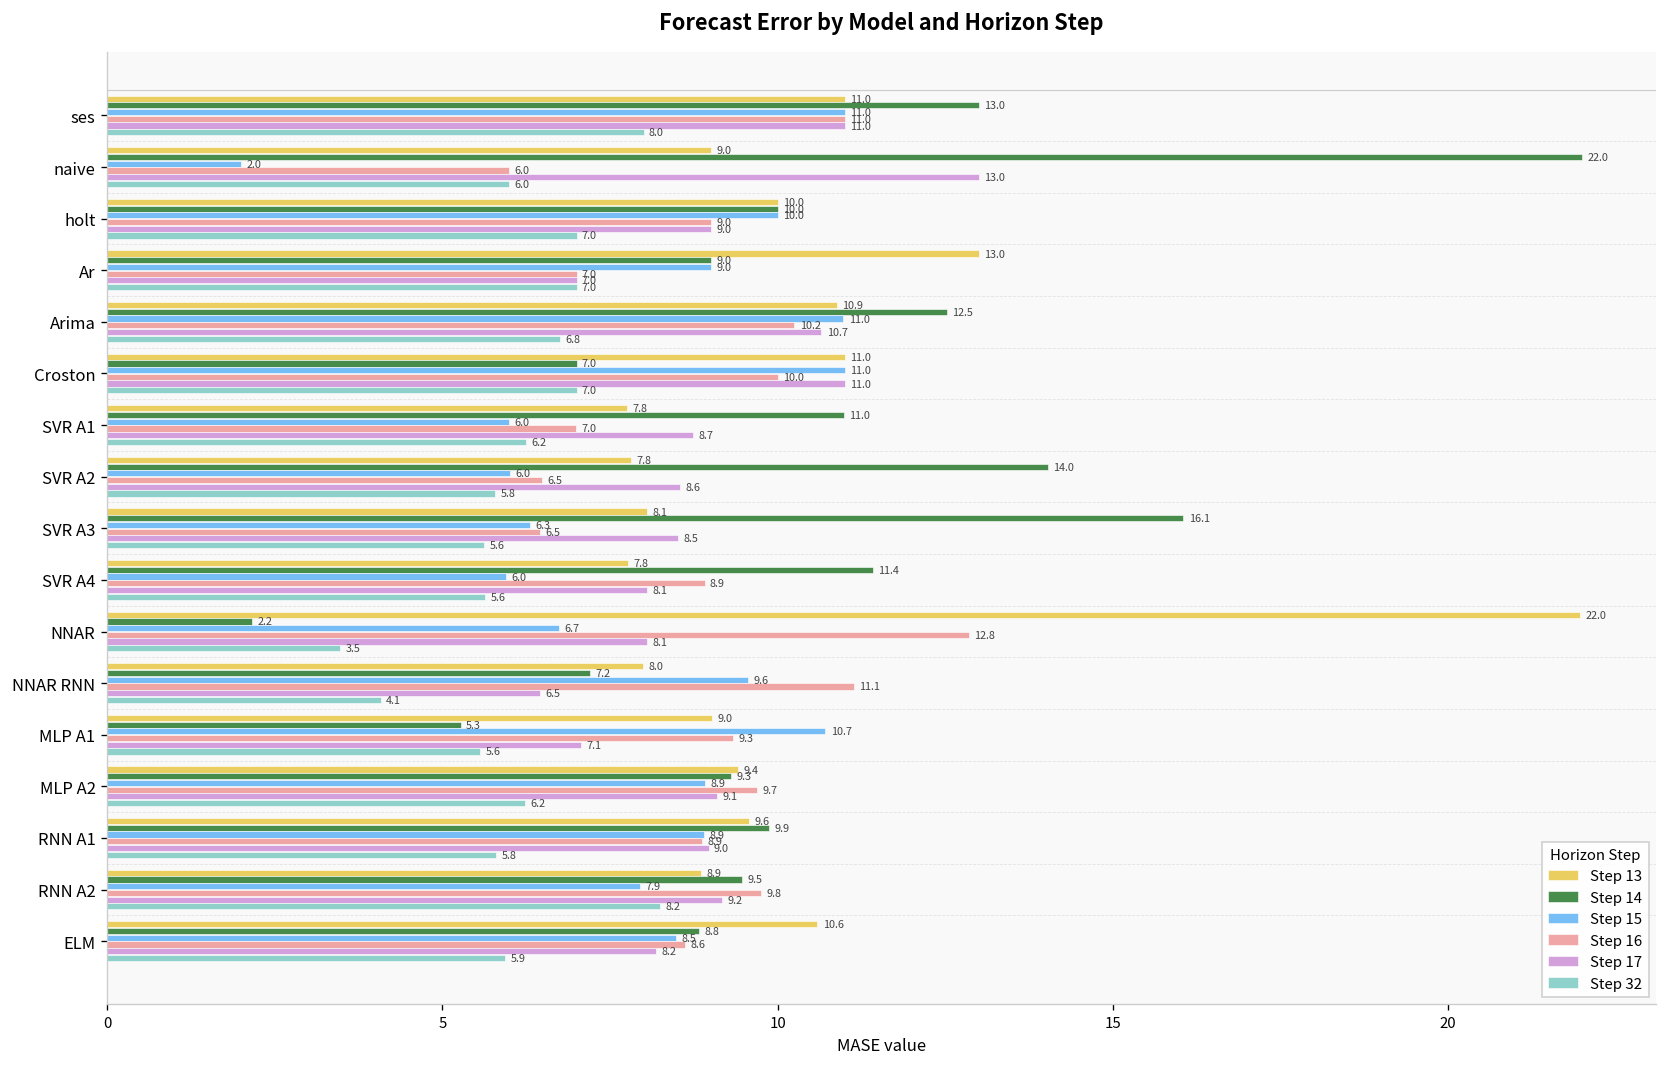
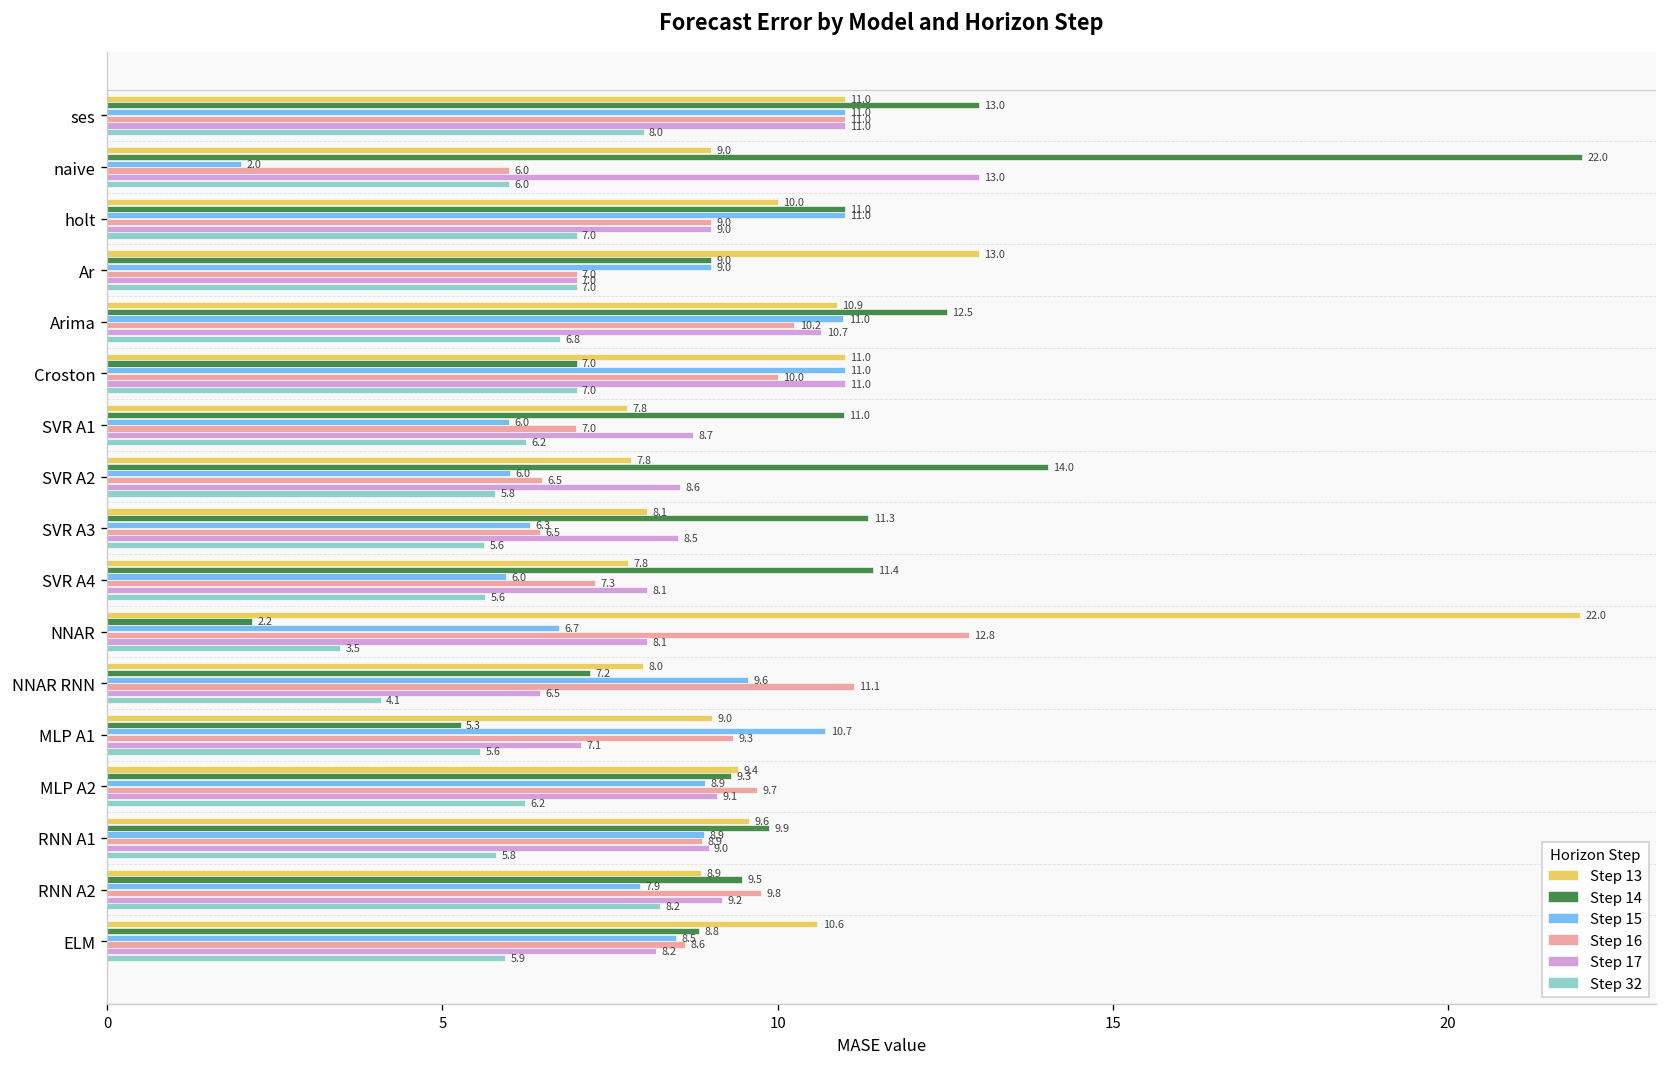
Step 14, holt: 10.0 -> 11.0
Step 15, holt: 10.0 -> 11.0
Step 14, SVR A3: 16.1 -> 11.3
Step 16, SVR A4: 8.9 -> 7.3
